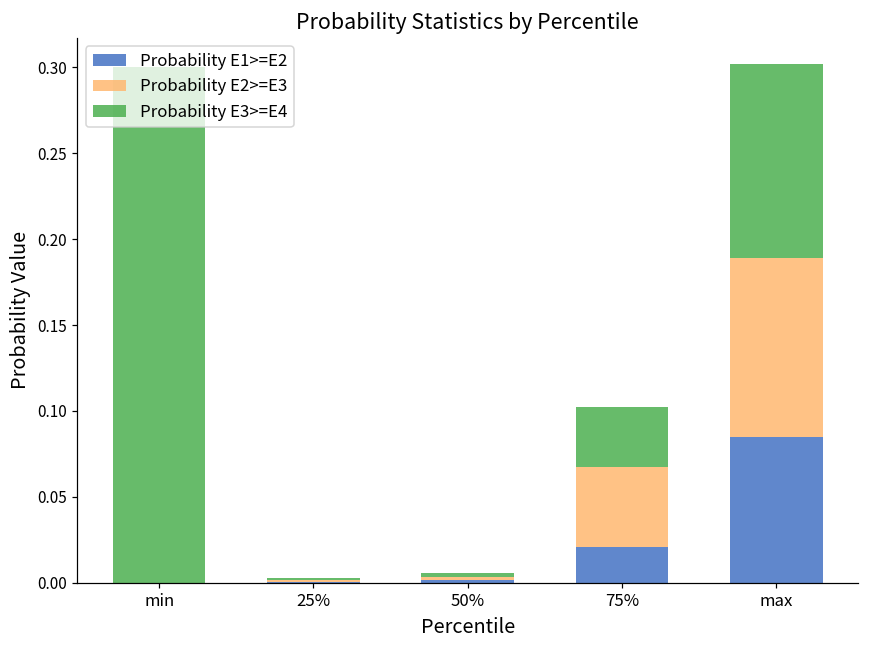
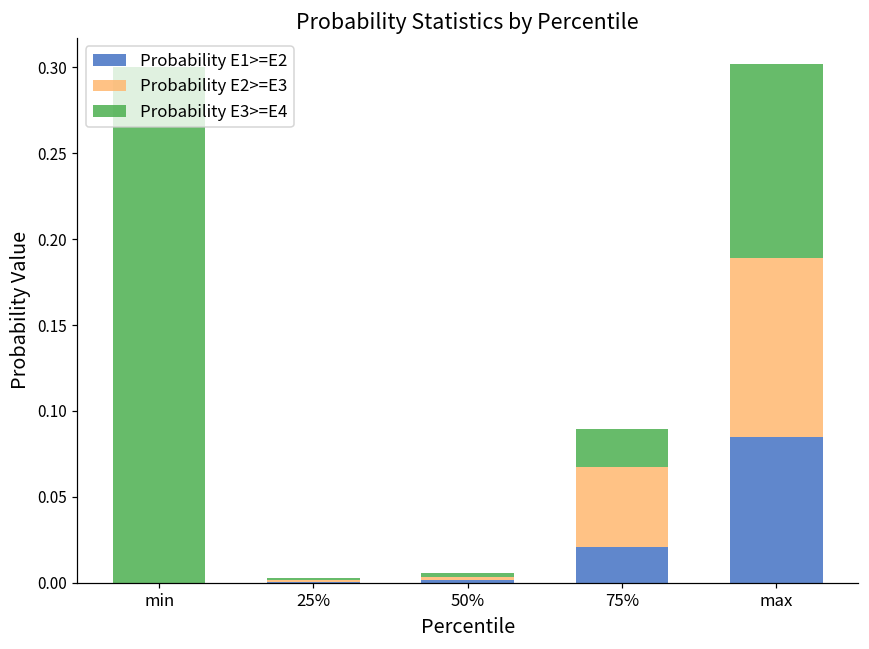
Probability E3>=E4, 75%: 0.035 -> 0.022
